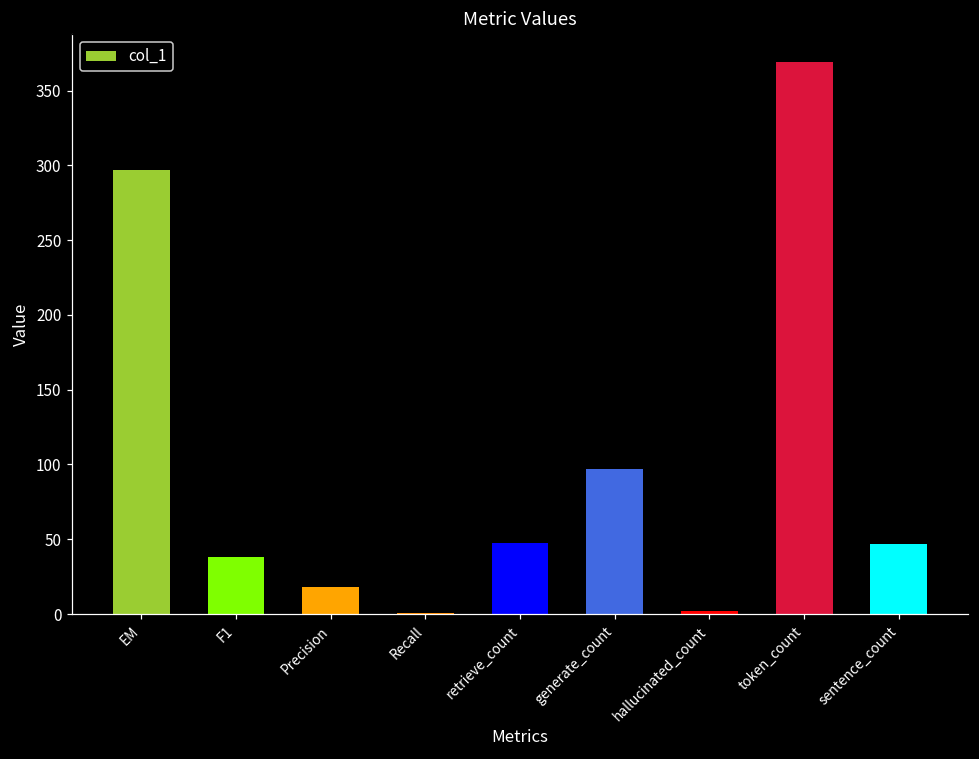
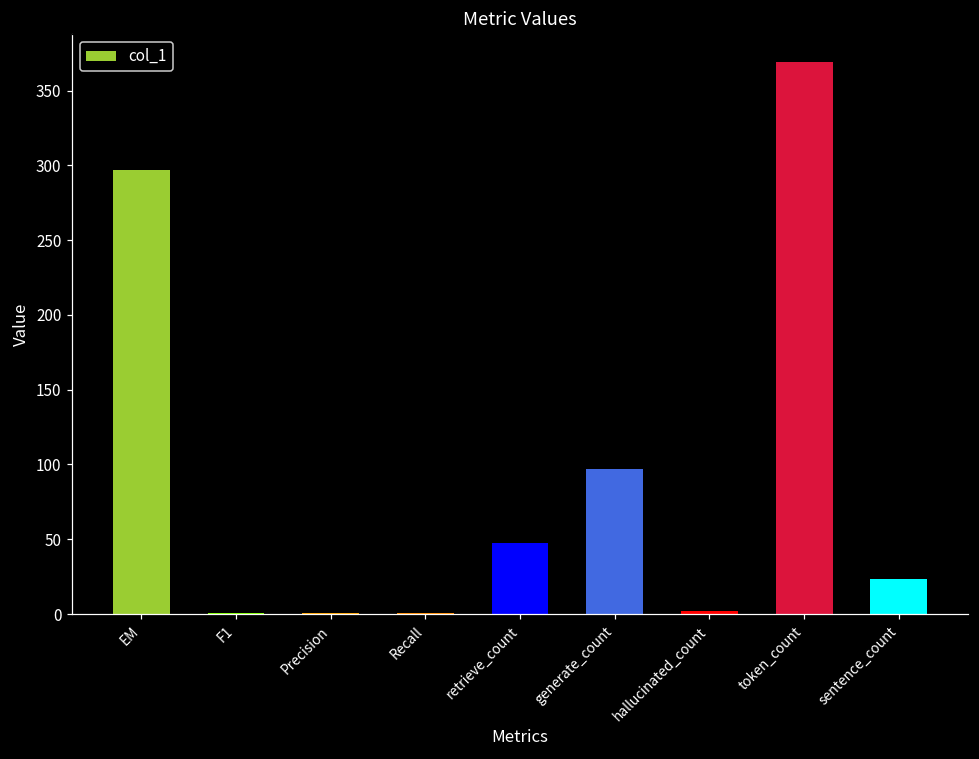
F1: 38 -> 1
Precision: 18 -> 1
sentence_count: 47 -> 24
